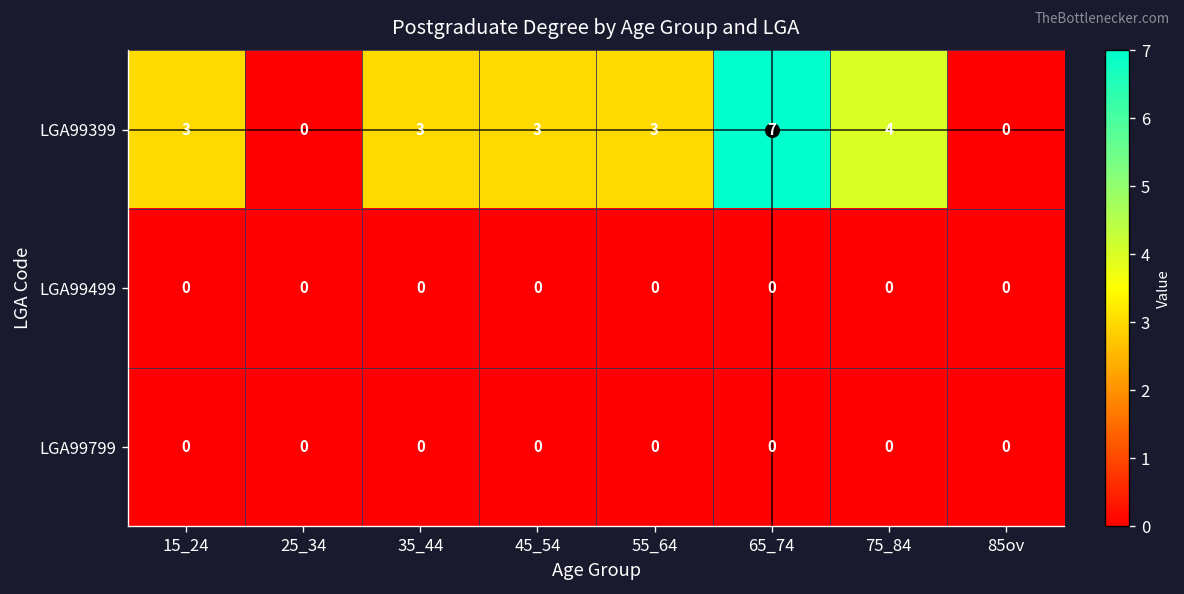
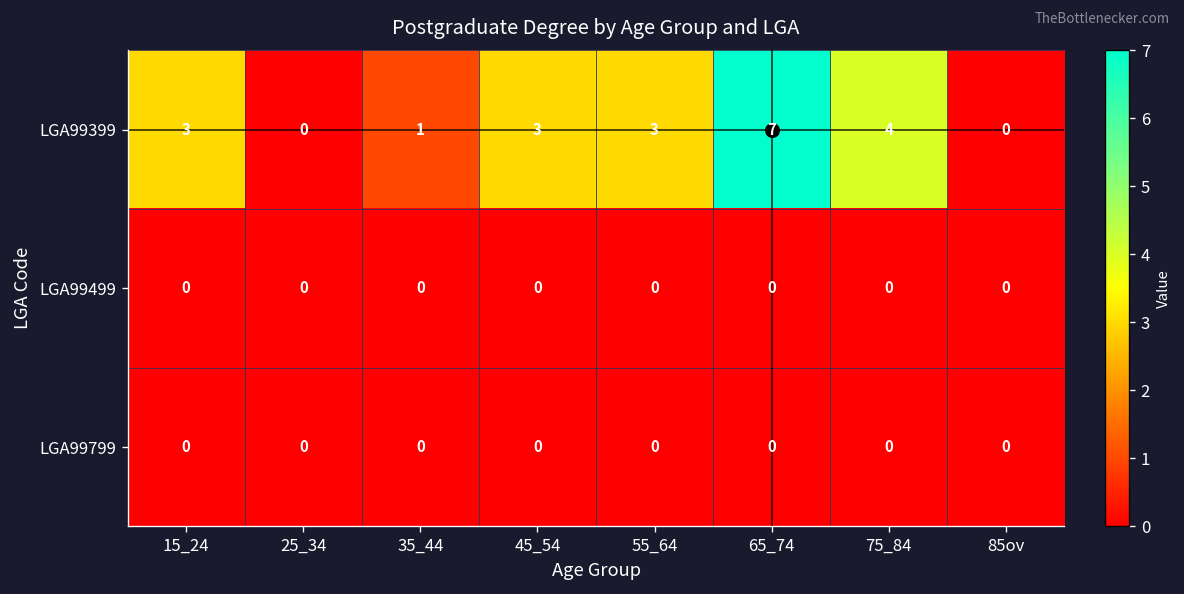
LGA99399, 35_44: 3 -> 1
